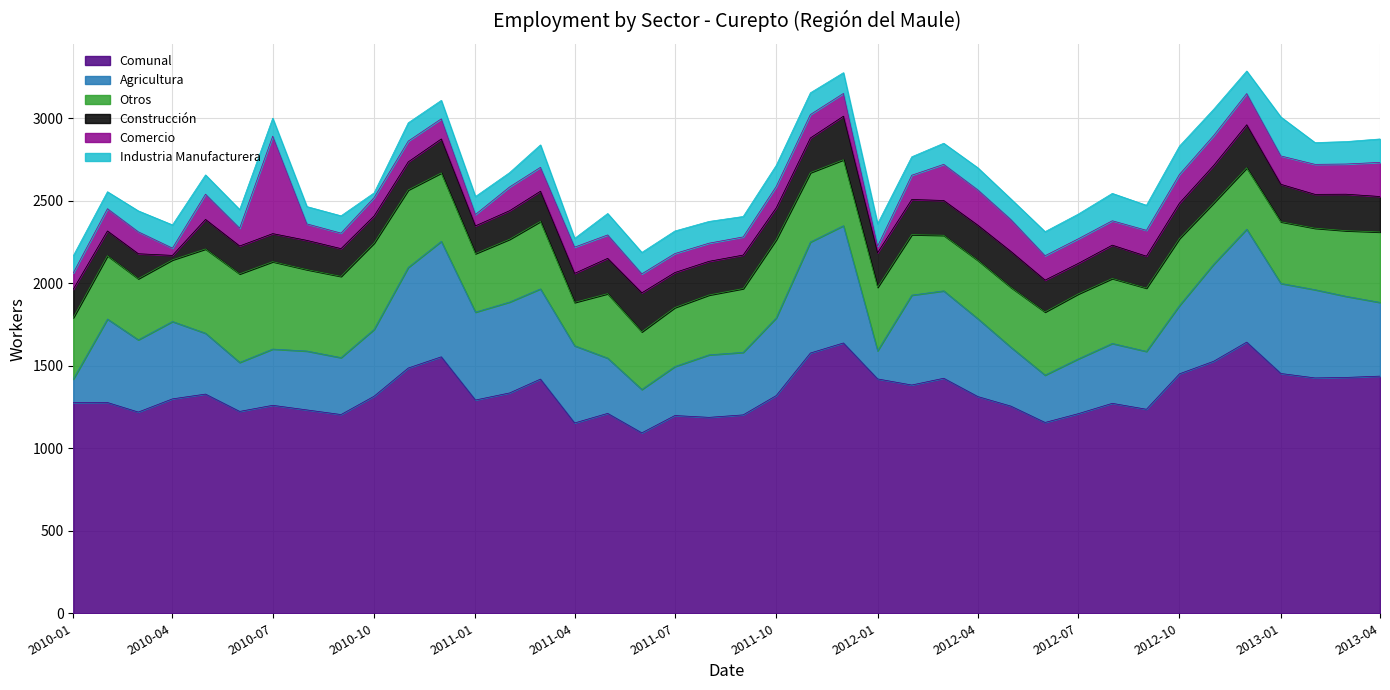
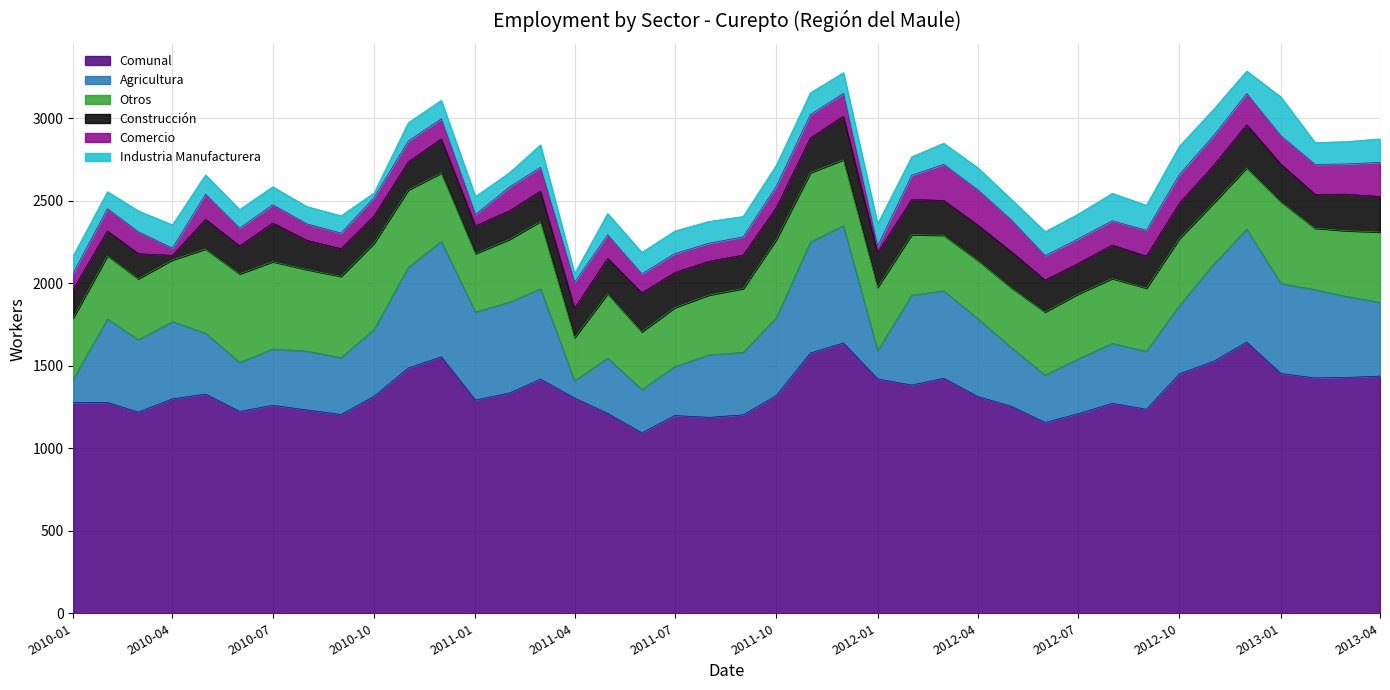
Construcción, 2010-07: 170 -> 230
Comercio, 2010-07: 590 -> 110
Comunal, 2011-04: 1150 -> 1310
Agricultura, 2011-04: 470 -> 100
Otros, 2013-01: 370 -> 500
